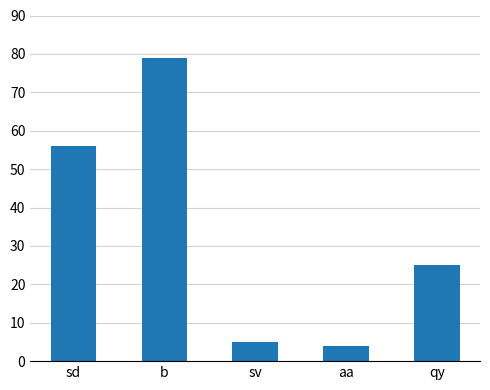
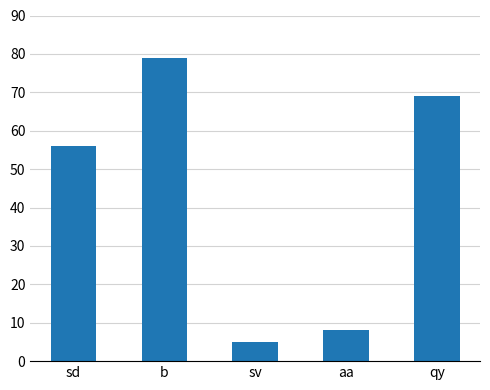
aa: 4 -> 8
qy: 25 -> 69
